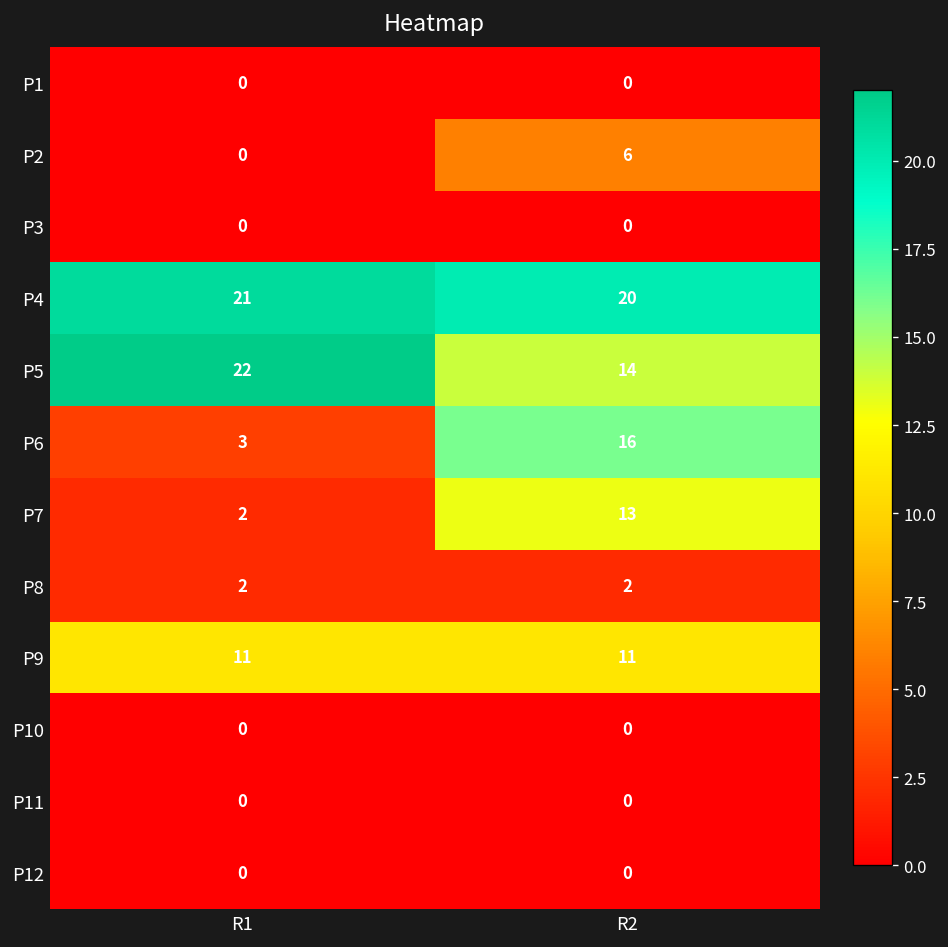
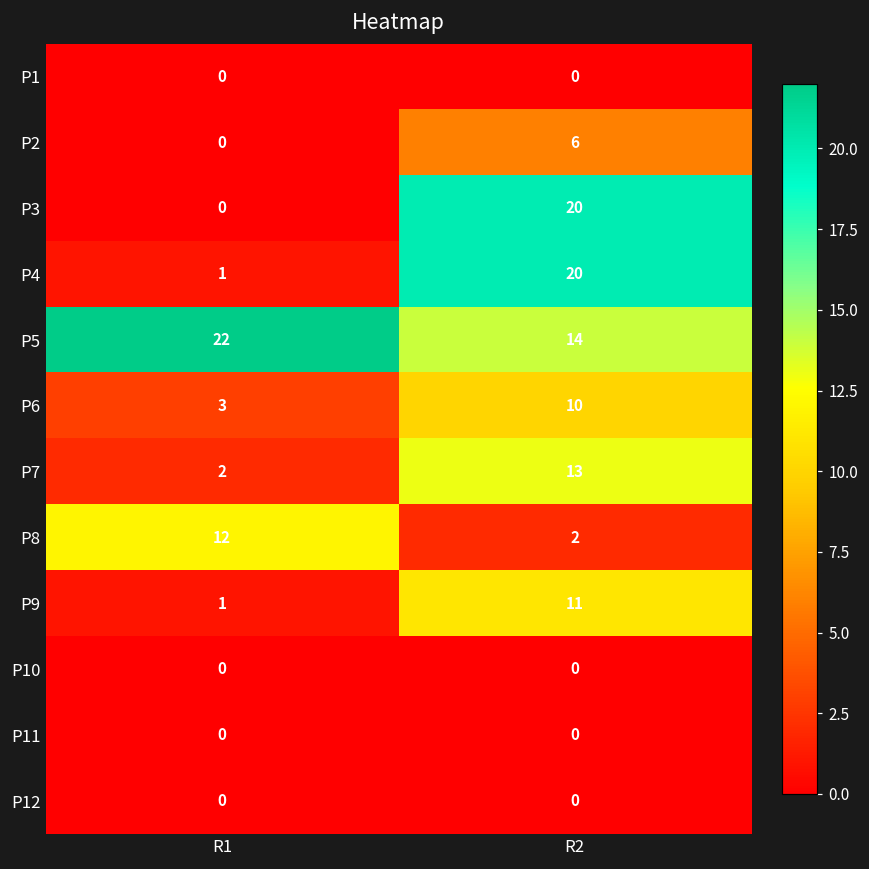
P3, R2: 0 -> 20
P4, R1: 21 -> 1
P6, R2: 16 -> 10
P8, R1: 2 -> 12
P9, R1: 11 -> 1
